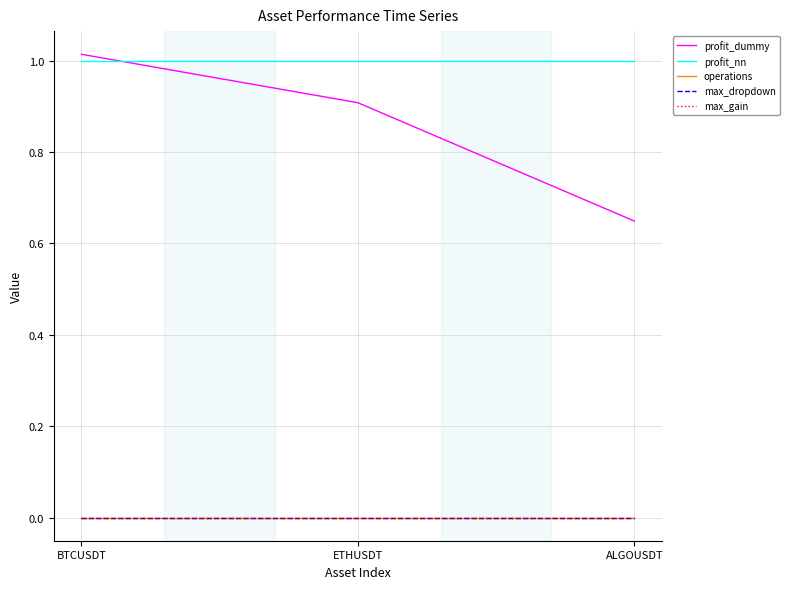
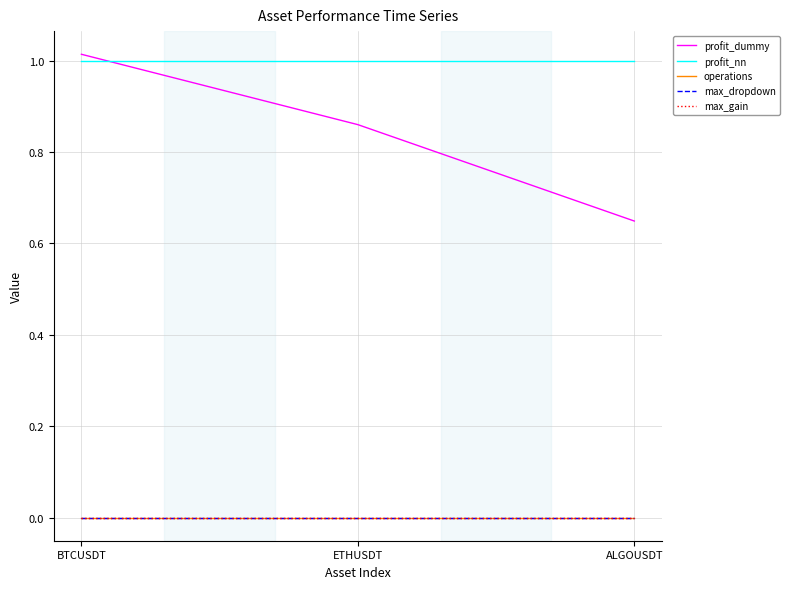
profit_dummy, ETHUSDT: 0.91 -> 0.86
